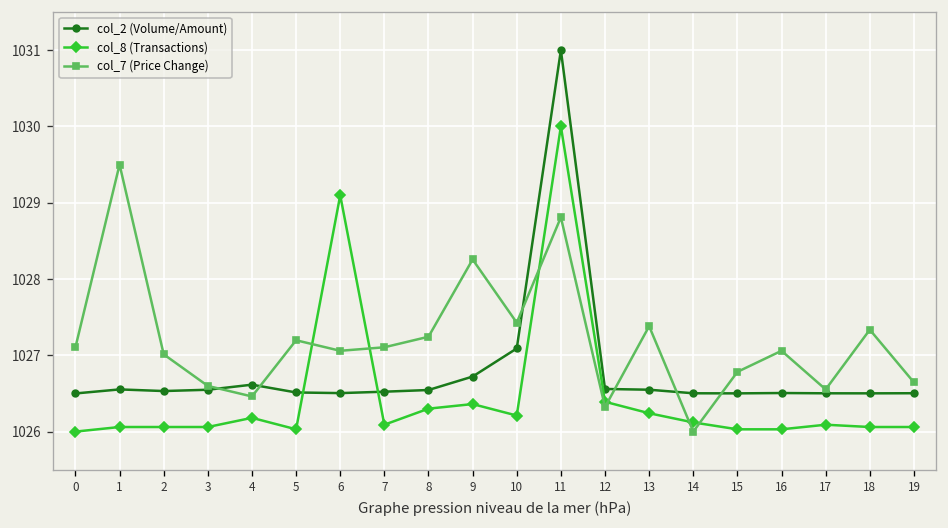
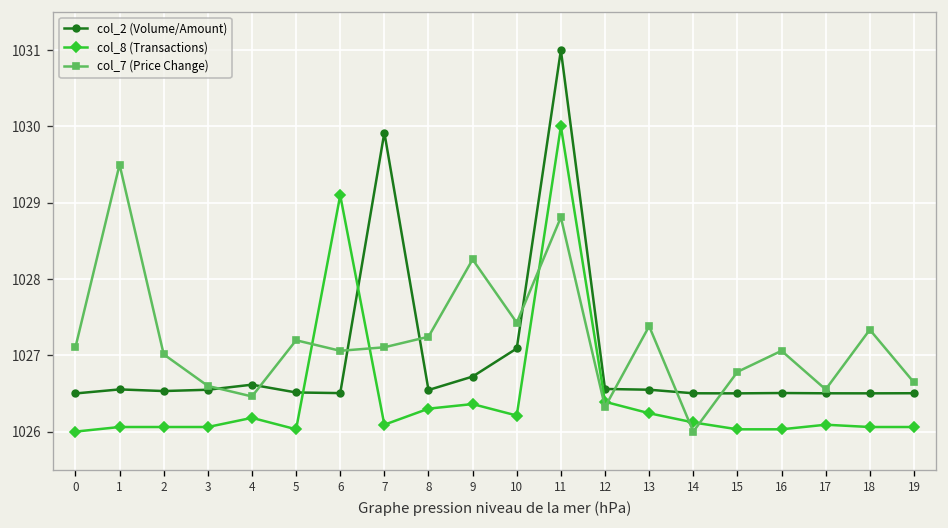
col_2 (Volume/Amount), 7: 1026.5 -> 1029.9
